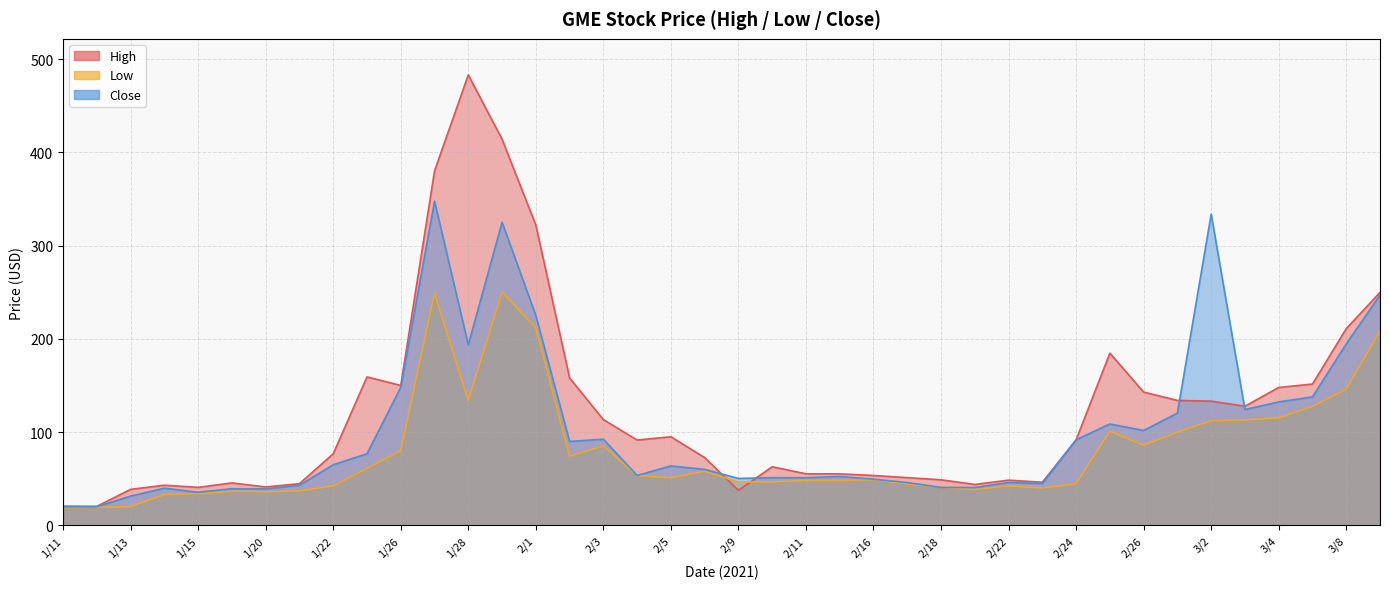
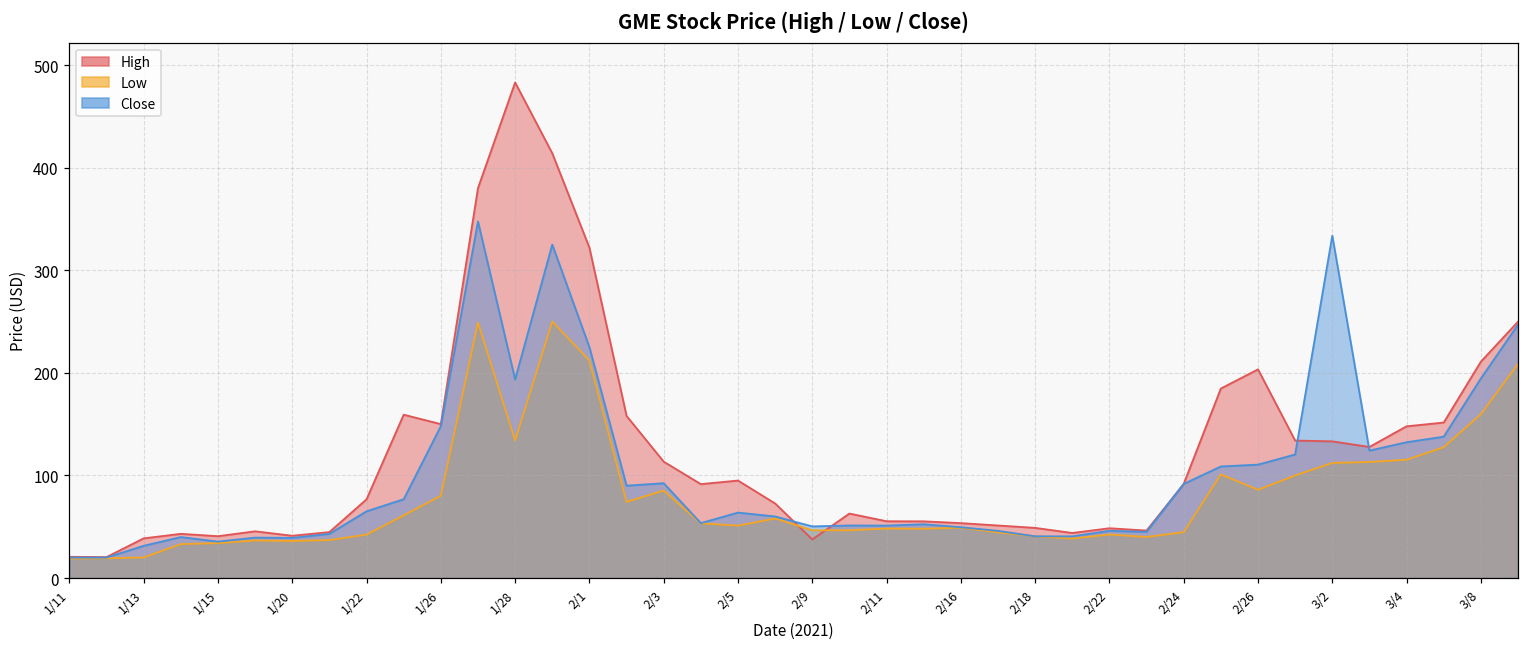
High, 2/26: 140 -> 200
Close, 2/26: 100 -> 110
Low, 3/8: 150 -> 160
